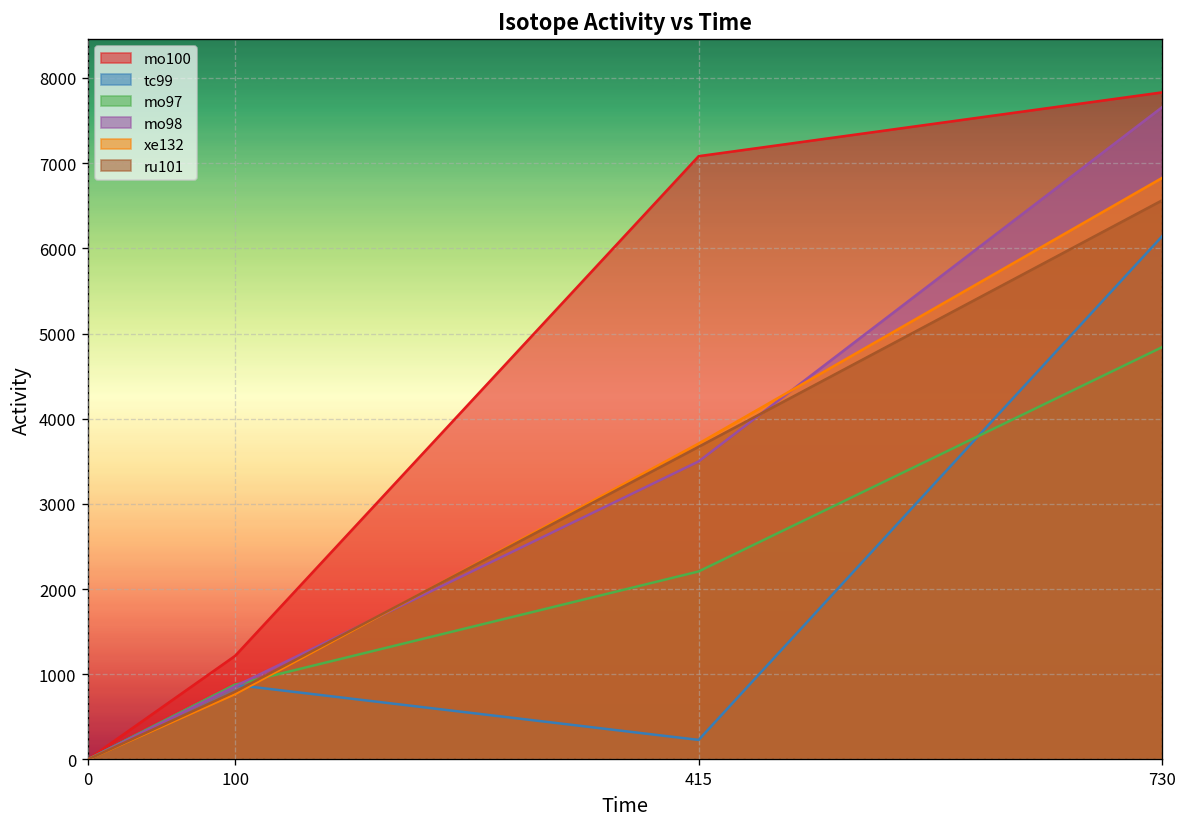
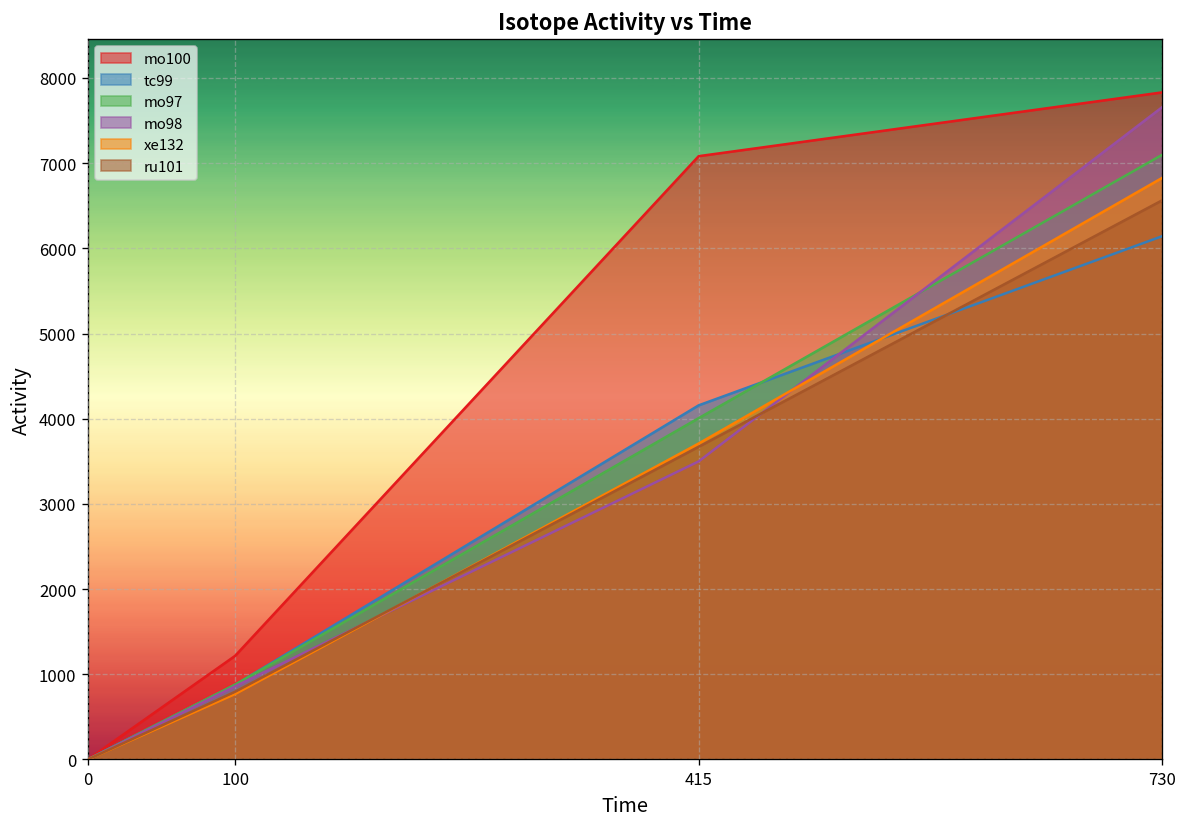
tc99, 415: 200 -> 4200
mo97, 415: 2200 -> 4000
mo97, 730: 4800 -> 7100
